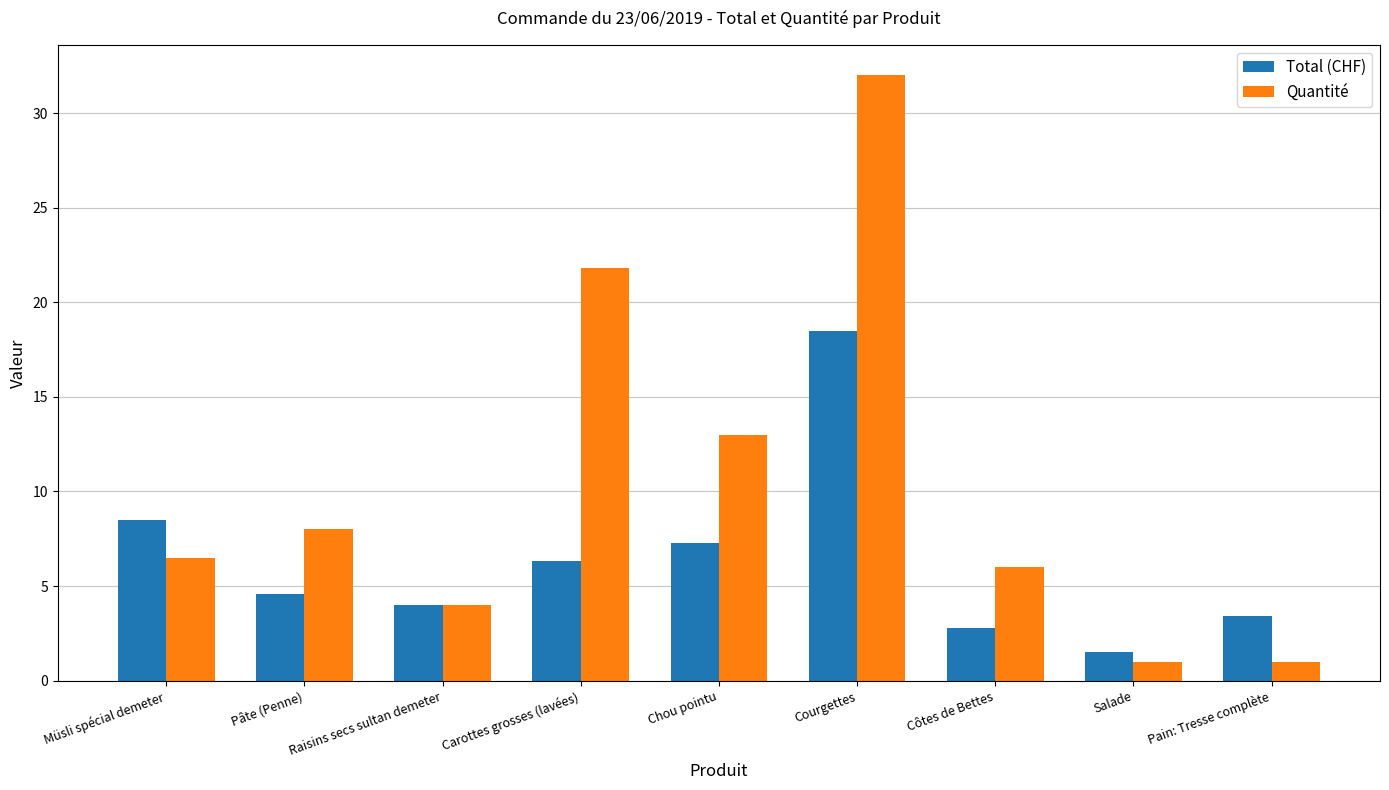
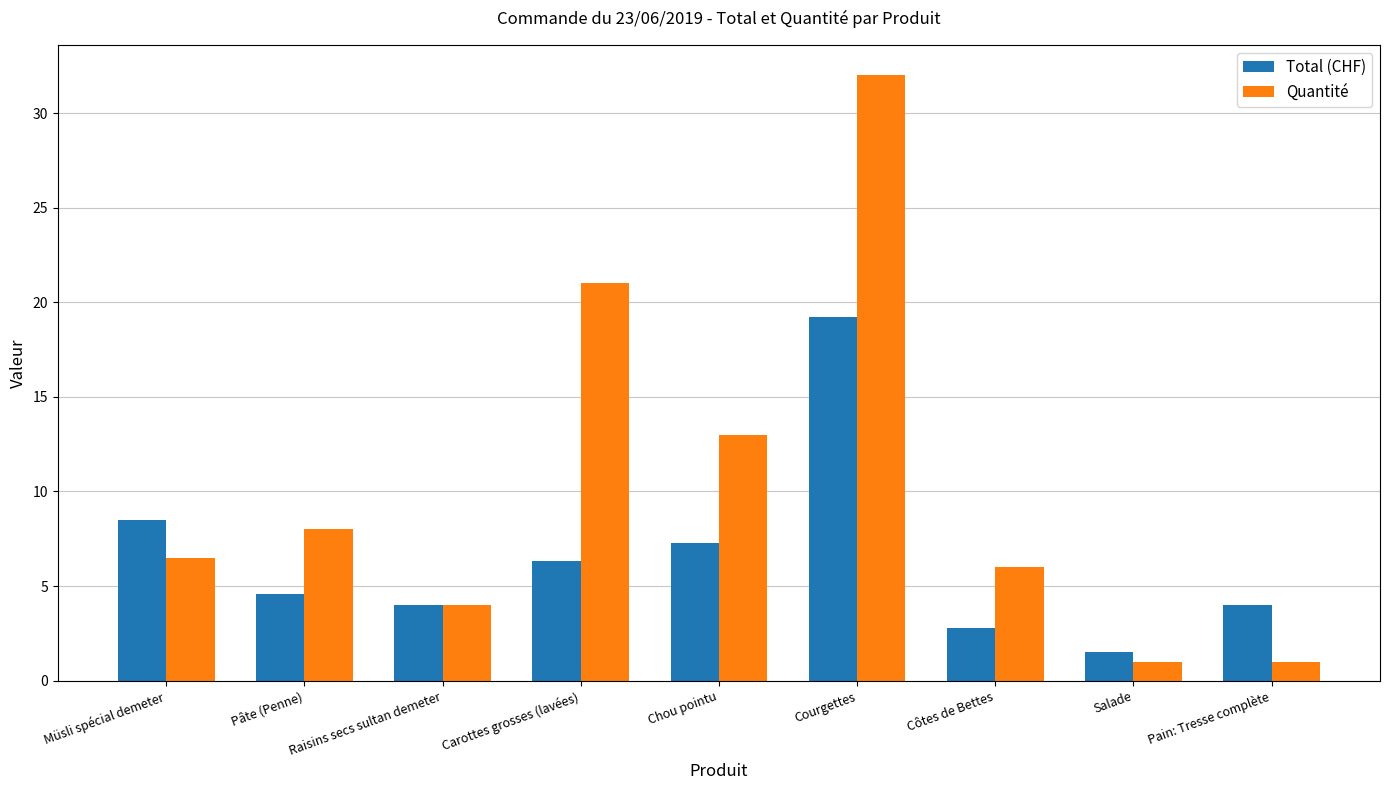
Quantité, Carottes grosses (lavées): 21.8 -> 21.0
Total (CHF), Courgettes: 18.5 -> 19.2
Total (CHF), Pain: Tresse complète: 3.4 -> 4.0
